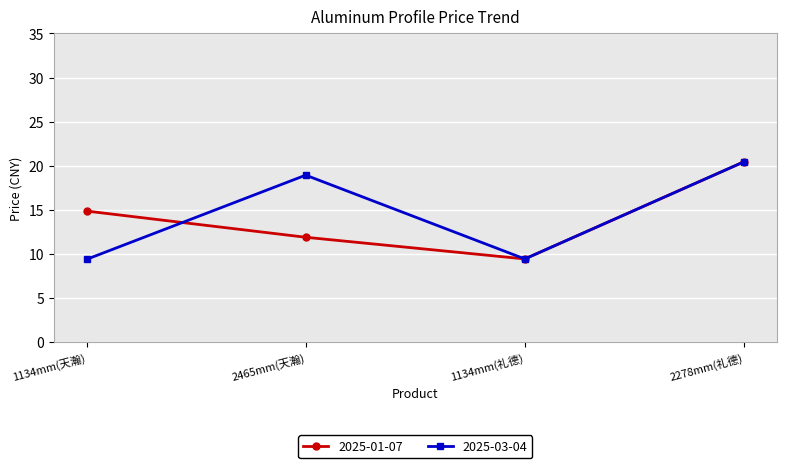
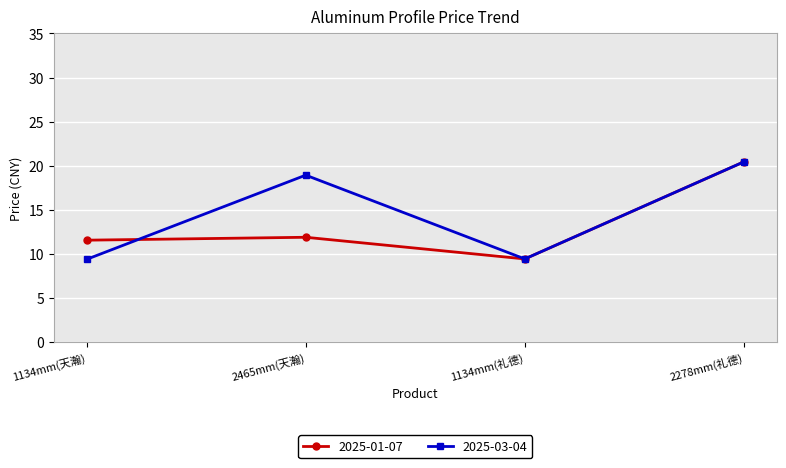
2025-01-07, 1134mm(天瀚): 15 -> 12
